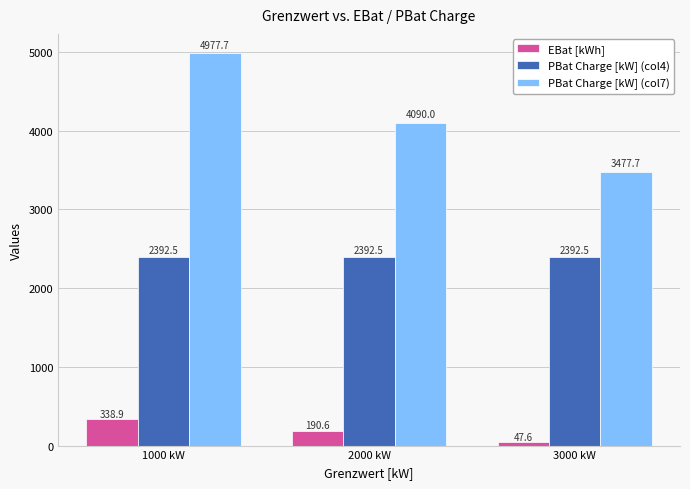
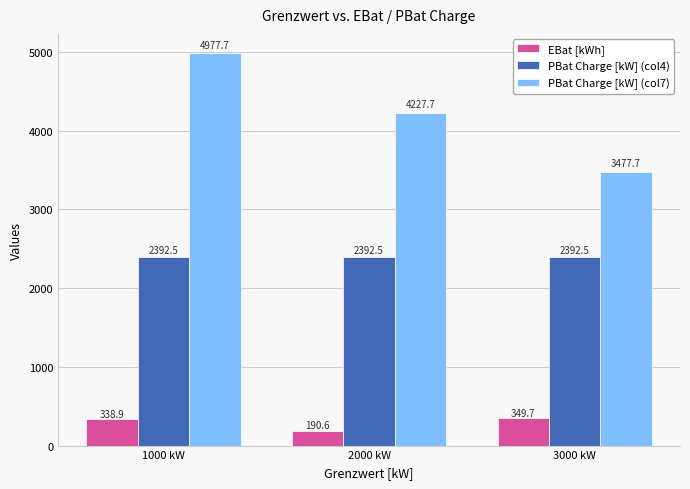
PBat Charge [kW] (col7), 2000 kW: 4090.0 -> 4227.7
EBat [kWh], 3000 kW: 47.6 -> 349.7
